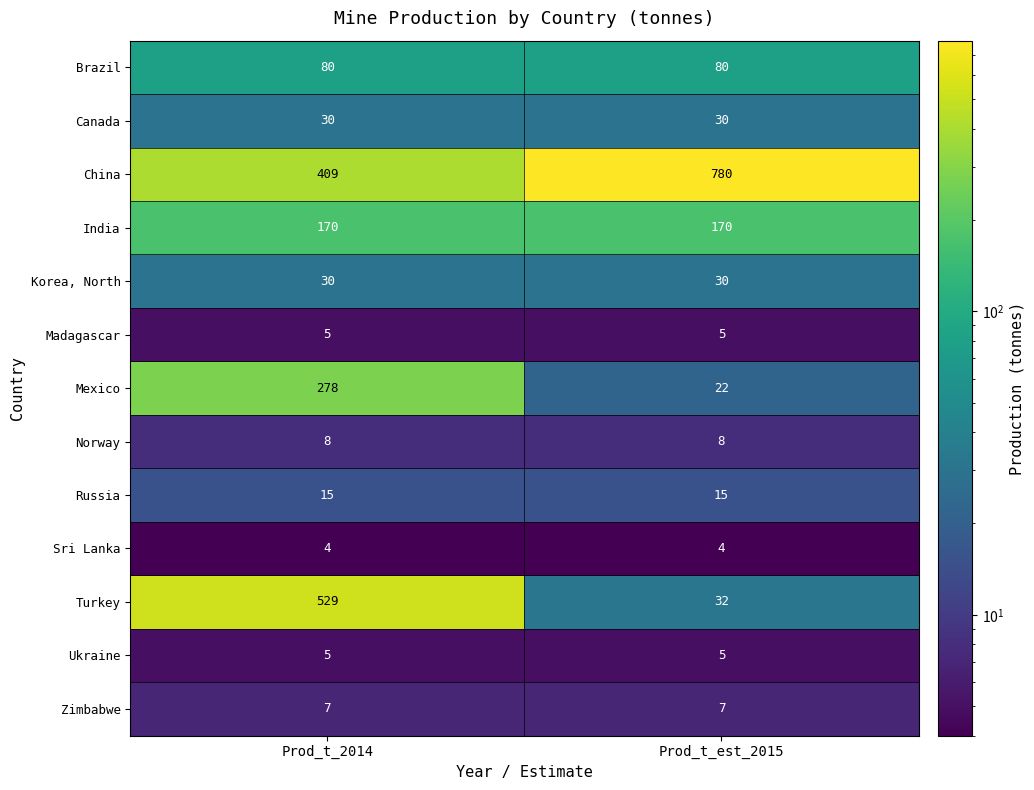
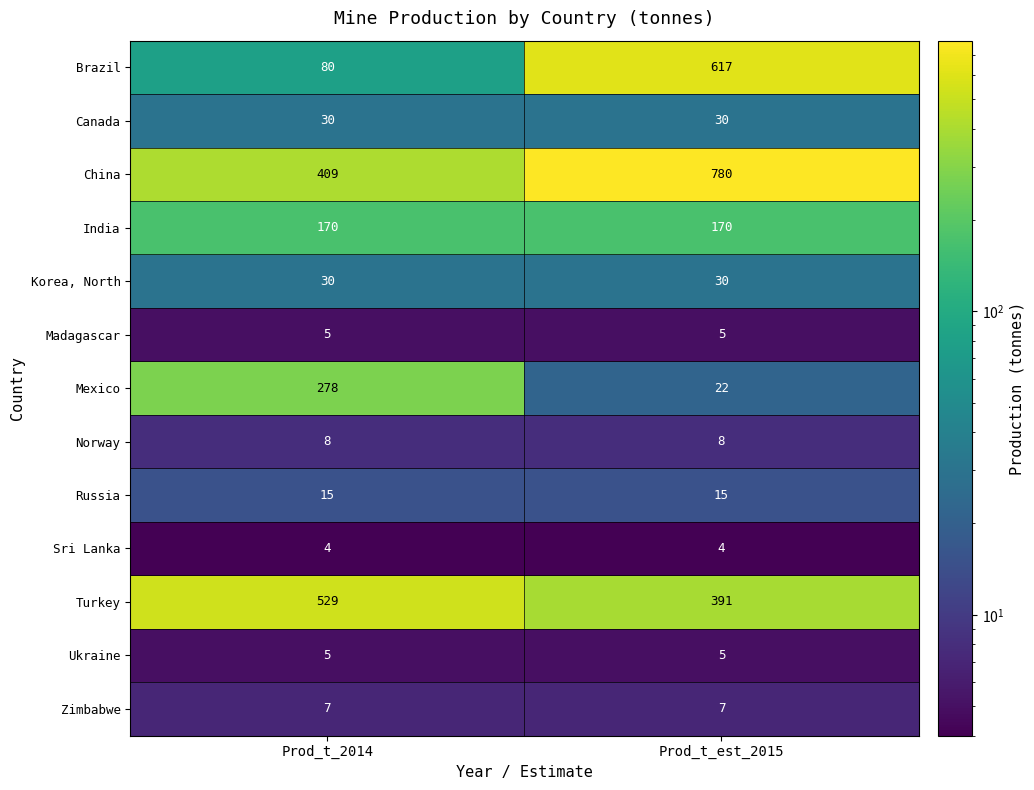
Brazil, Prod_t_est_2015: 80 -> 617
Turkey, Prod_t_est_2015: 32 -> 391
